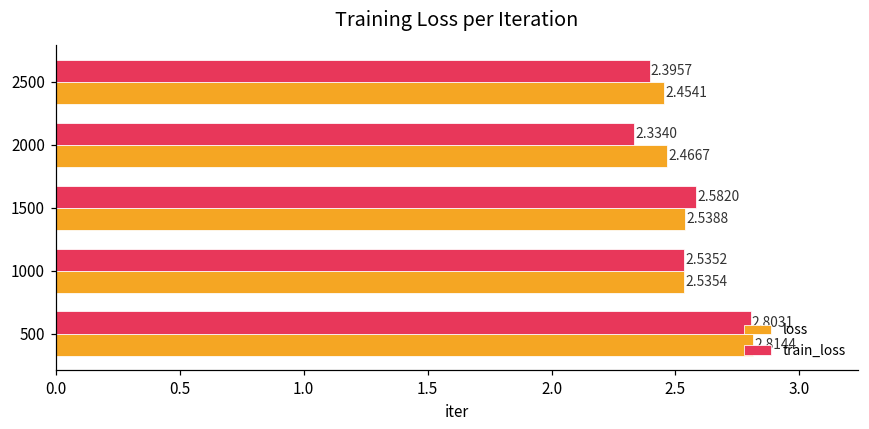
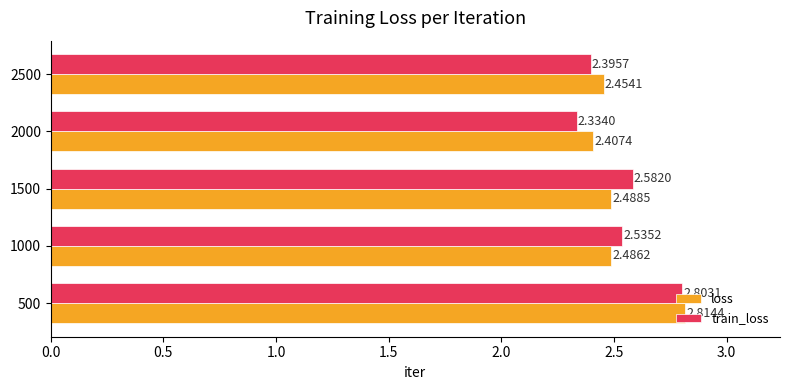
loss, 2000: 2.4667 -> 2.4074
loss, 1500: 2.5388 -> 2.4885
loss, 1000: 2.5354 -> 2.4862
